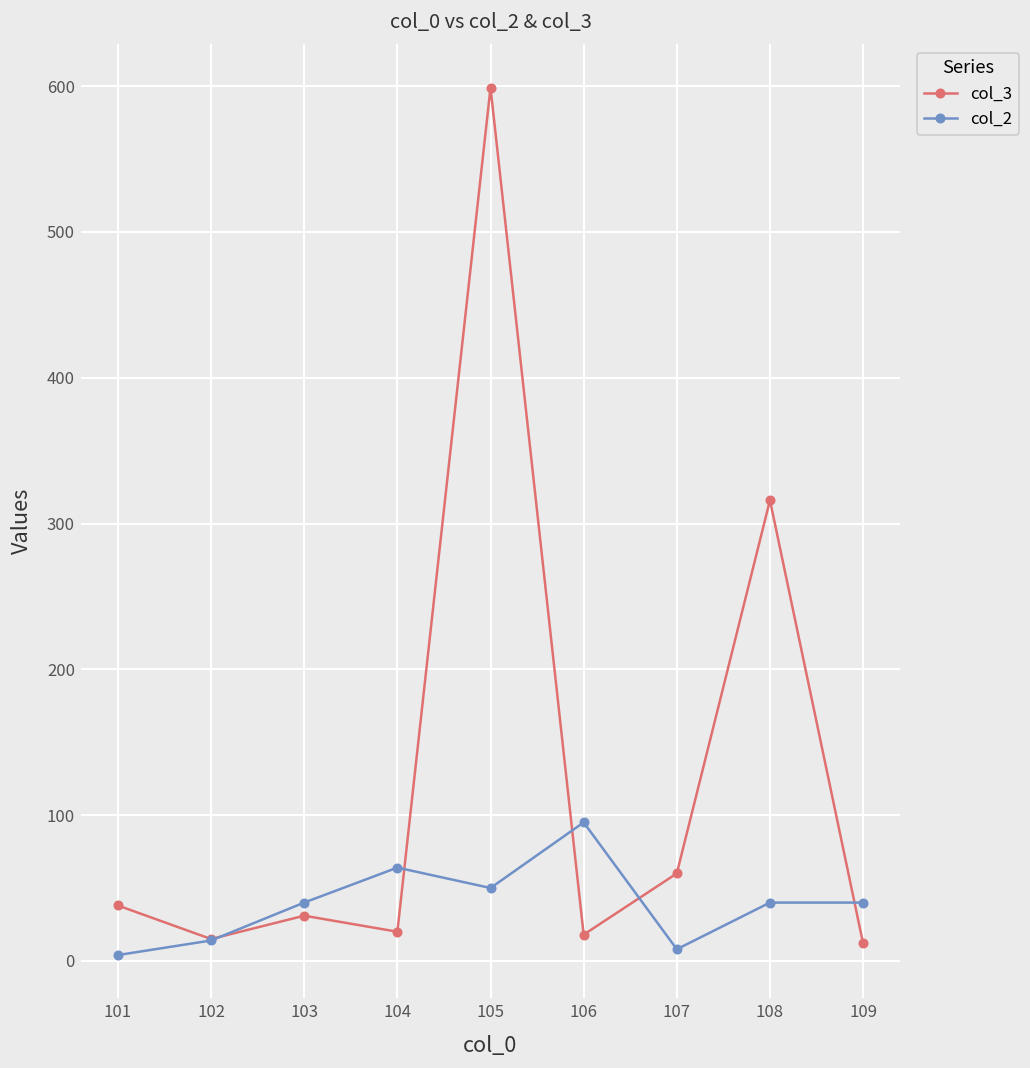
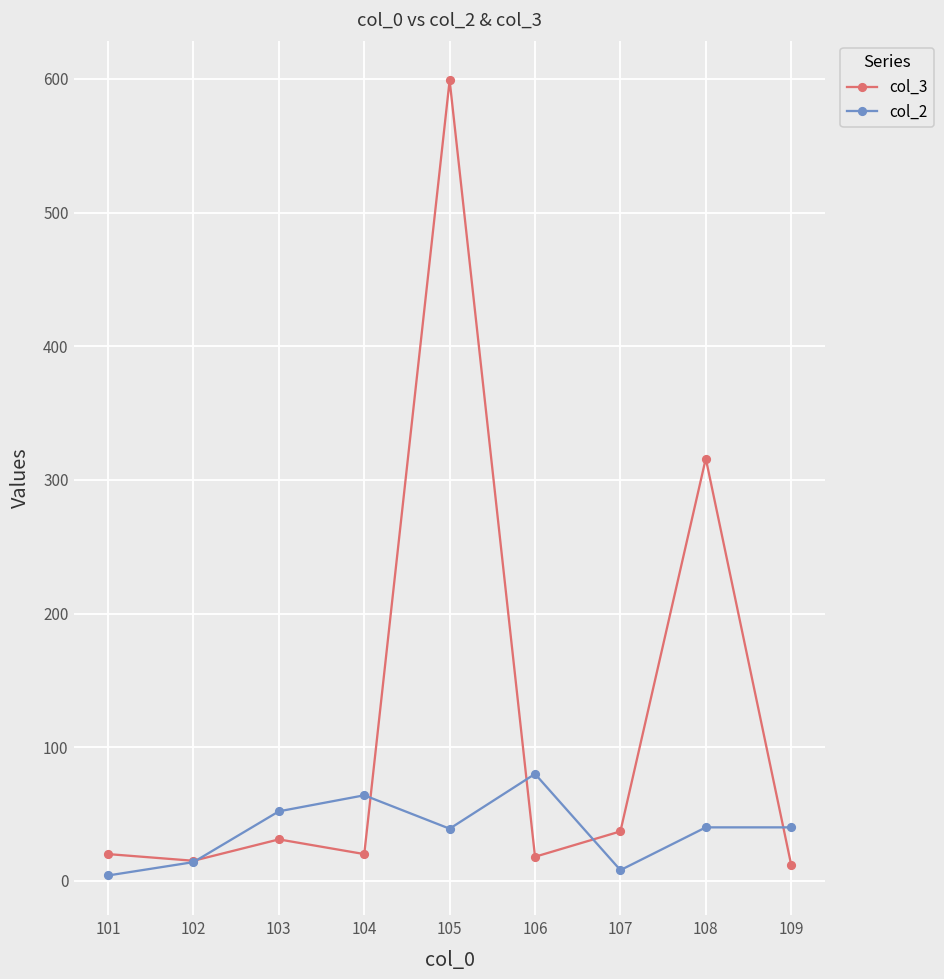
col_3, 101: 38 -> 20
col_2, 103: 40 -> 52
col_2, 105: 50 -> 39
col_2, 106: 95 -> 80
col_3, 107: 60 -> 37
